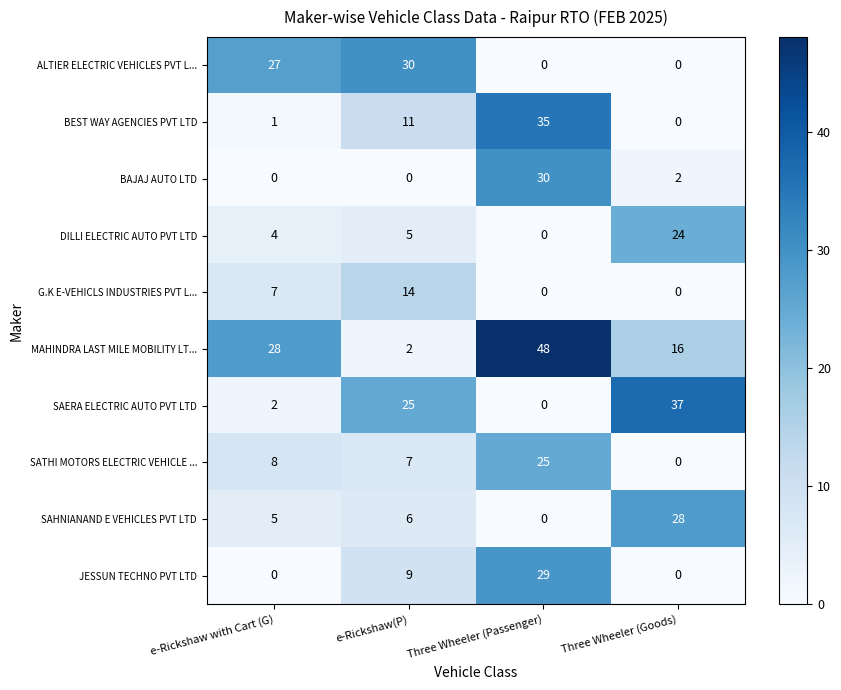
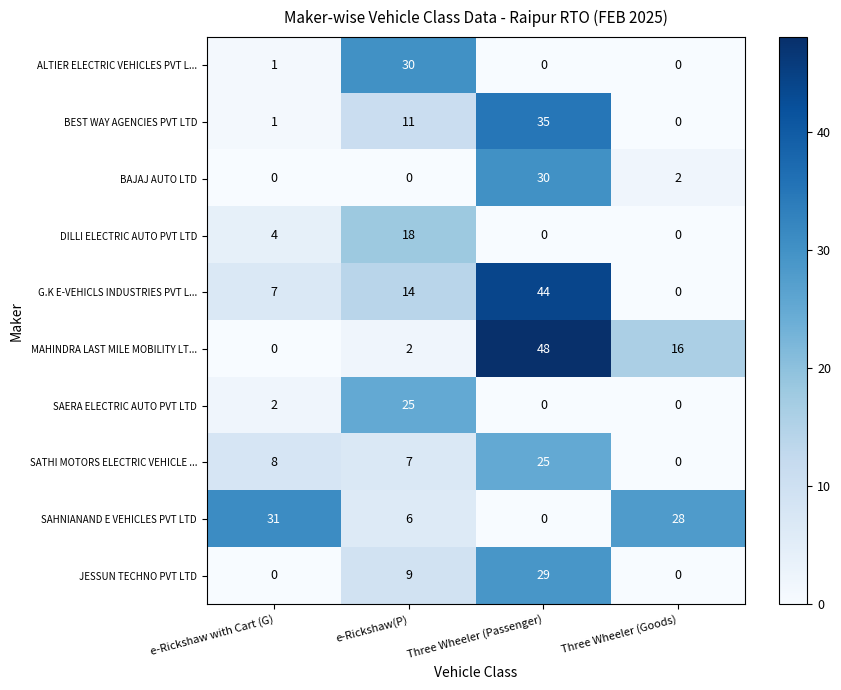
ALTIER ELECTRIC VEHICLES PVT L..., e-Rickshaw with Cart (G): 27 -> 1
DILLI ELECTRIC AUTO PVT LTD, e-Rickshaw(P): 5 -> 18
DILLI ELECTRIC AUTO PVT LTD, Three Wheeler (Goods): 24 -> 0
G.K E-VEHICLS INDUSTRIES PVT L..., Three Wheeler (Passenger): 0 -> 44
MAHINDRA LAST MILE MOBILITY LT..., e-Rickshaw with Cart (G): 28 -> 0
SAERA ELECTRIC AUTO PVT LTD, Three Wheeler (Goods): 37 -> 0
SAHNIANAND E VEHICLES PVT LTD, e-Rickshaw with Cart (G): 5 -> 31
